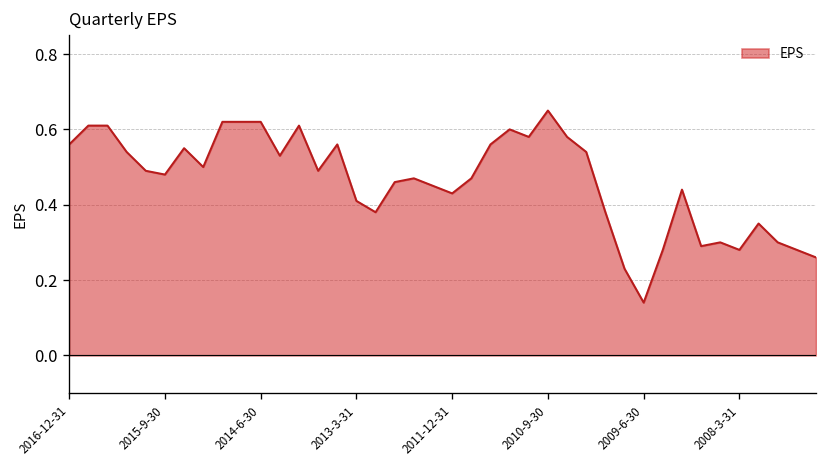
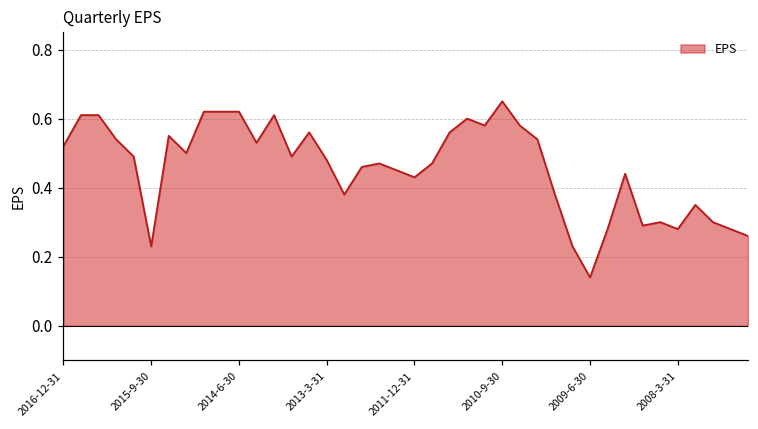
2016-12-31: 0.56 -> 0.52
2015-9-30: 0.48 -> 0.23
2013-3-31: 0.41 -> 0.48
